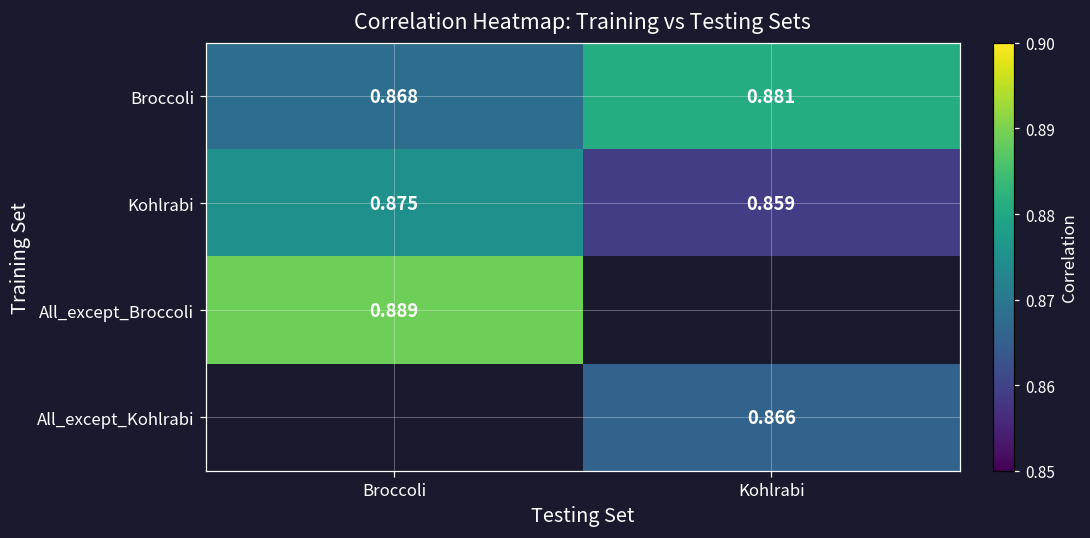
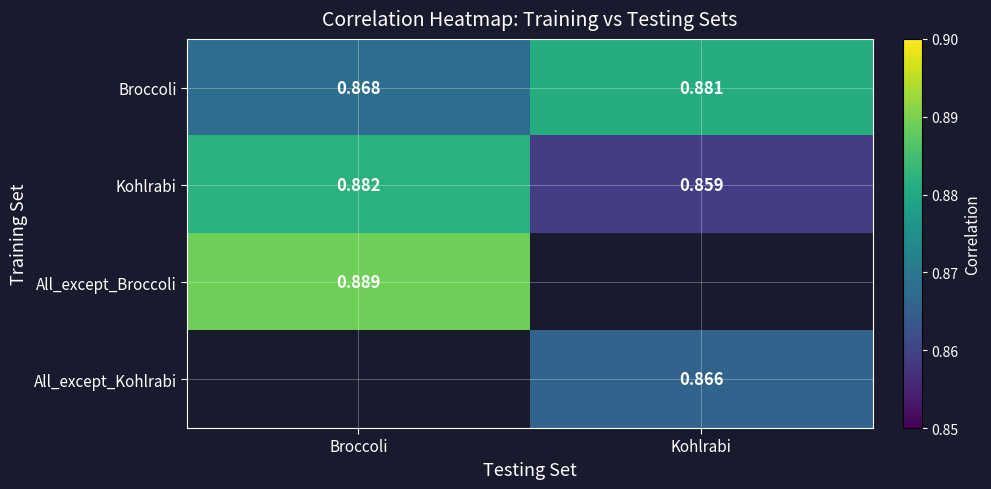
Kohlrabi, Broccoli: 0.875 -> 0.882
